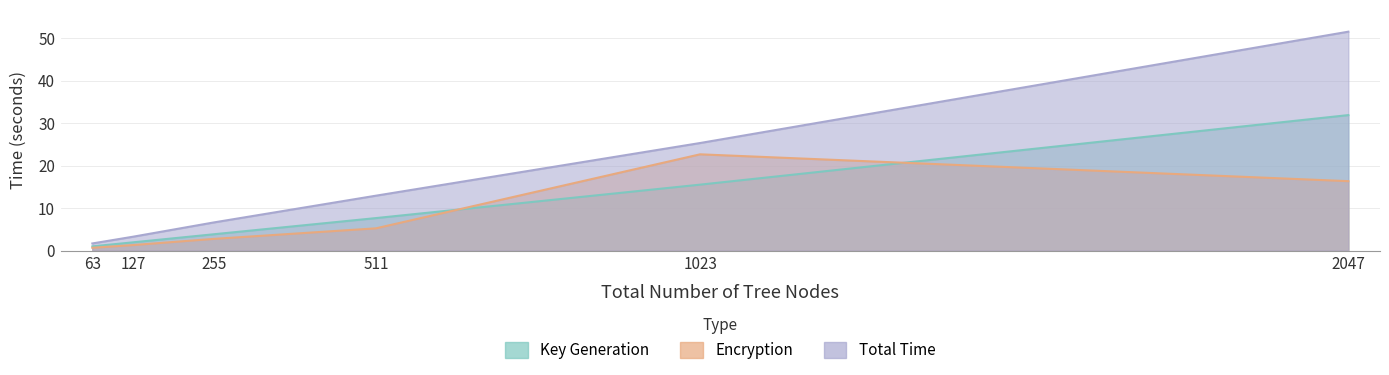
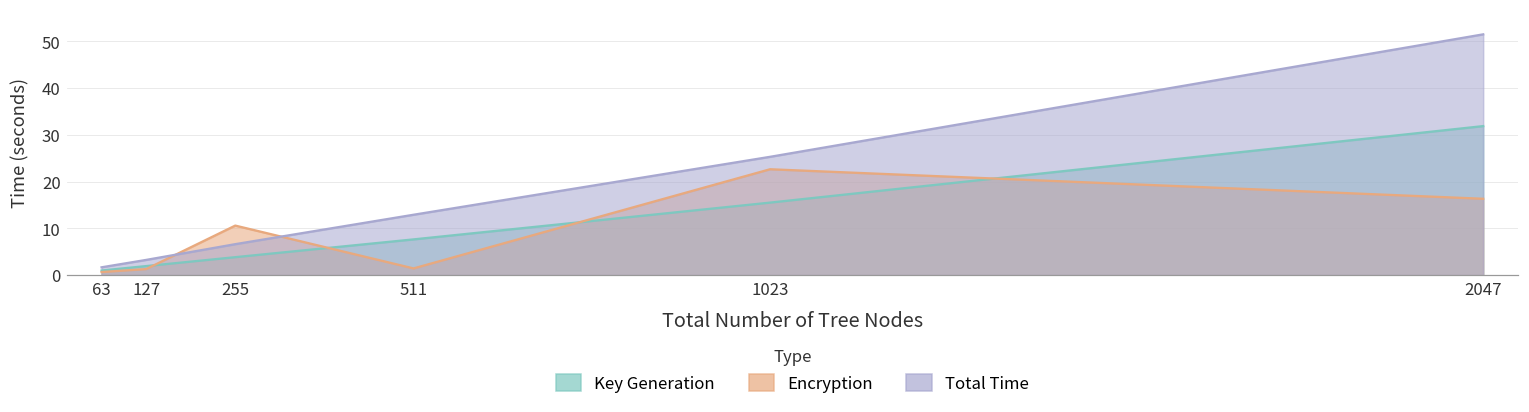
Encryption, 255: 3 -> 11
Encryption, 511: 5 -> 1
